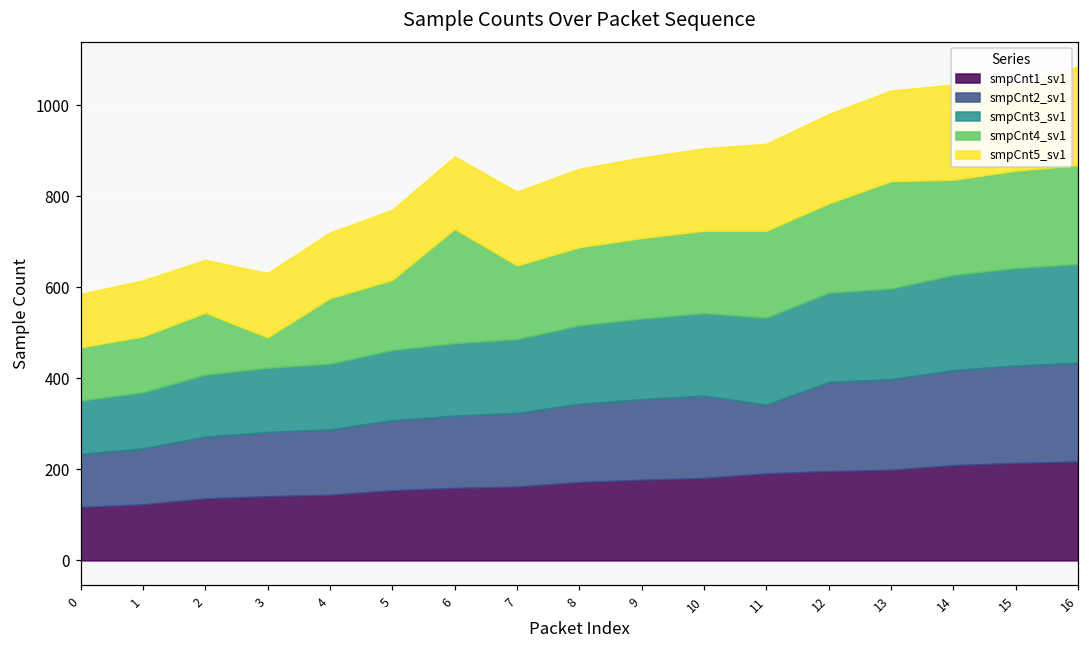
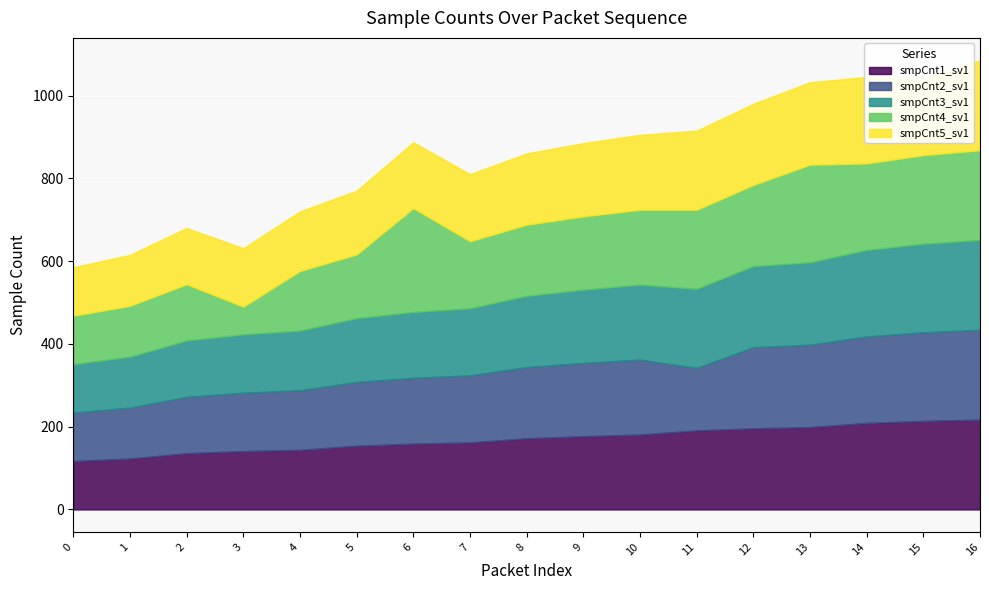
smpCnt5_sv1, 2: 120 -> 140
